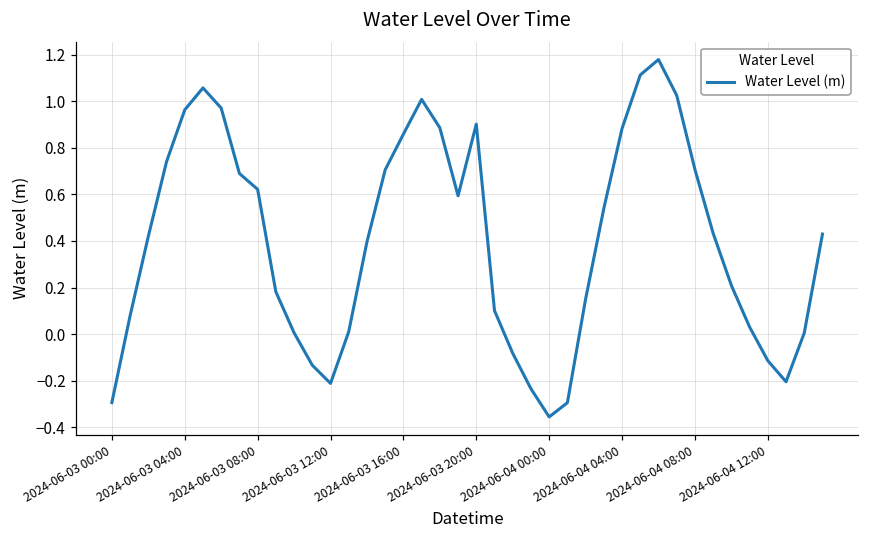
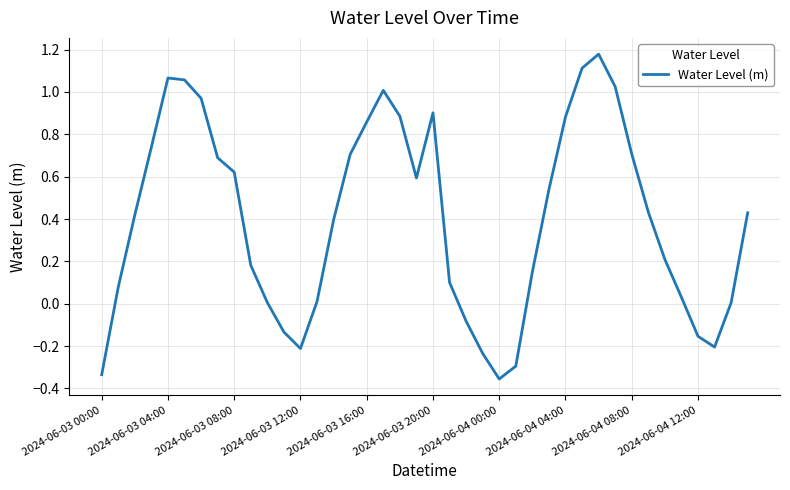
2024-06-03 00:00: -0.29 -> -0.34
2024-06-03 04:00: 0.96 -> 1.07
2024-06-04 12:00: -0.11 -> -0.15
